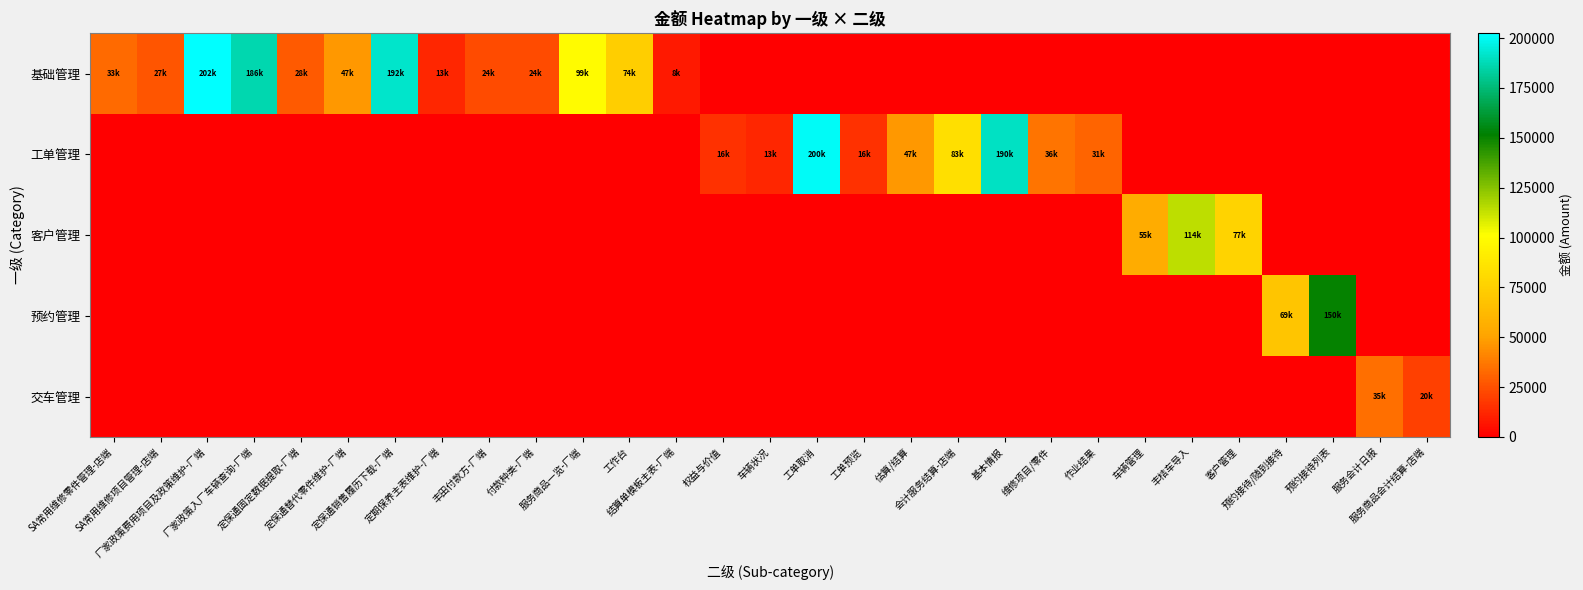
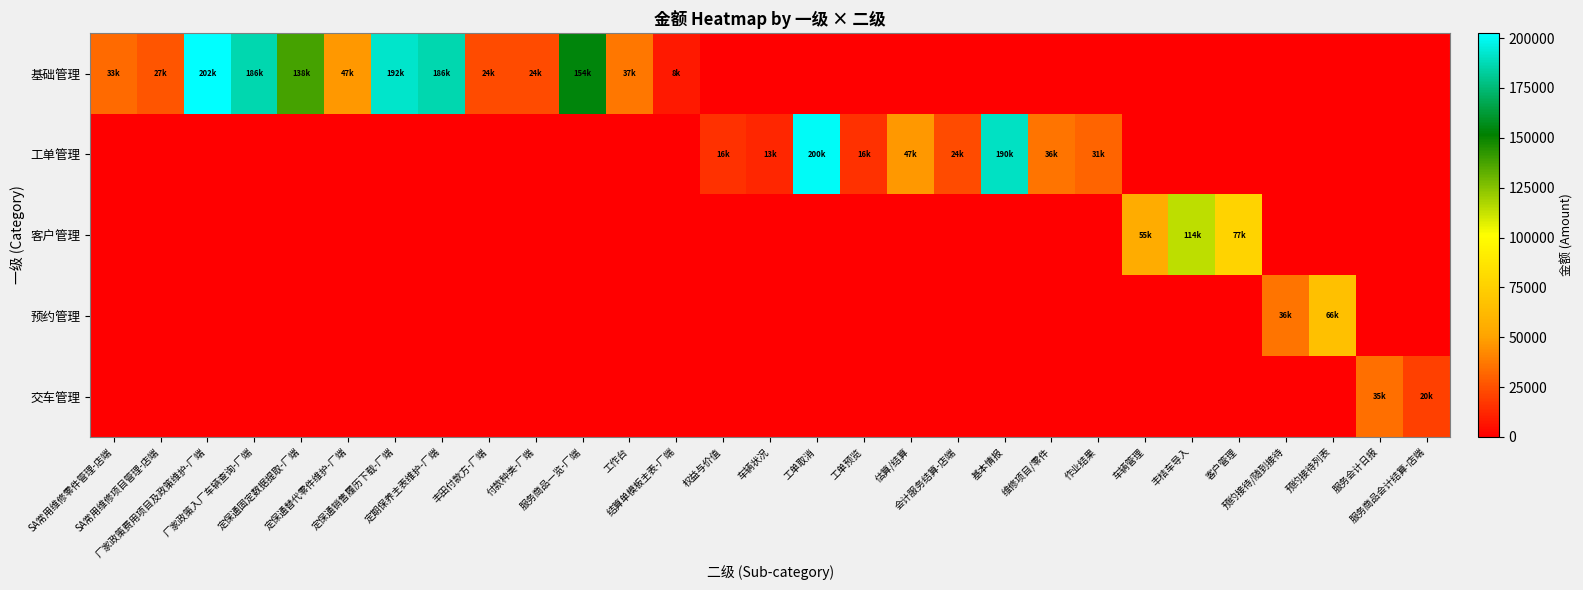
基础管理, 定保通固定数据提取-厂端: 28k -> 138k
基础管理, 定期保养主表维护-厂端: 13k -> 186k
基础管理, 服务商品一览-厂端: 99k -> 154k
基础管理, 工作台: 74k -> 37k
工单管理, 会计服务结算-店端: 83k -> 24k
预约管理, 预约接待/随到接待: 69k -> 36k
预约管理, 预约接待列表: 150k -> 66k
